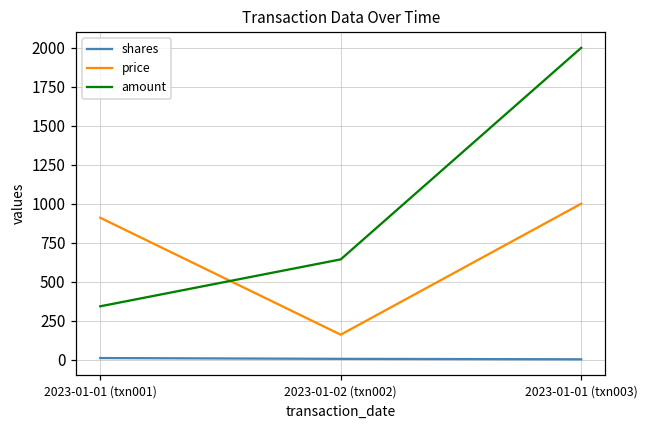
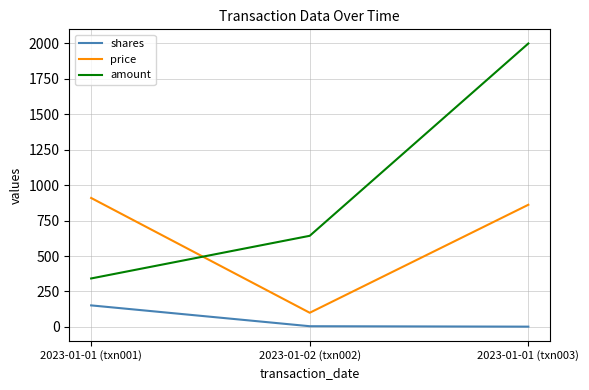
shares, 2023-01-01 (txn001): 10 -> 150
price, 2023-01-02 (txn002): 160 -> 100
price, 2023-01-01 (txn003): 1000 -> 860
